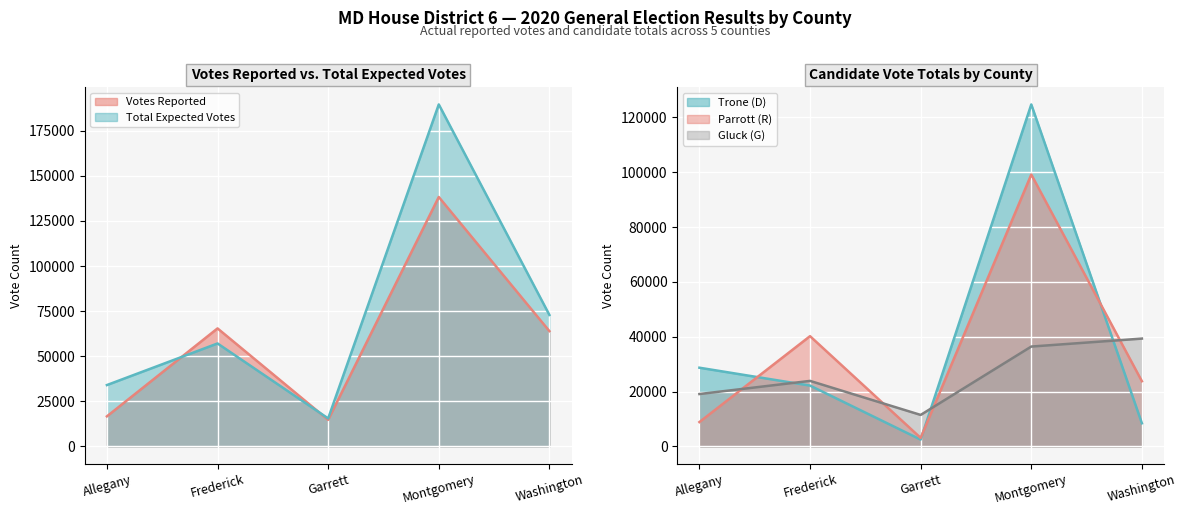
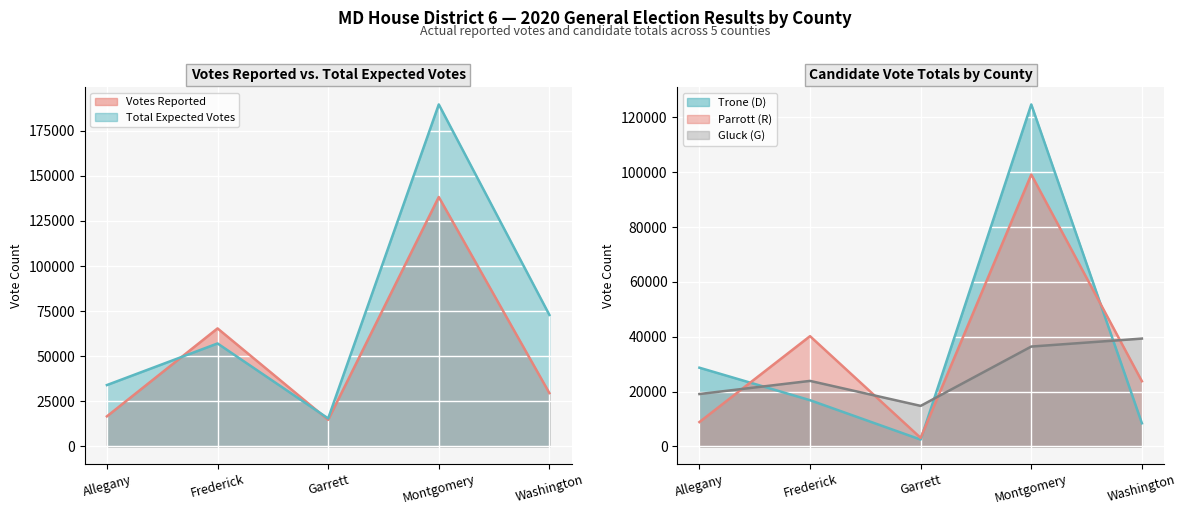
Votes Reported vs. Total Expected Votes, Votes Reported, Washington: 64000 -> 30000
Candidate Vote Totals by County, Trone (D), Frederick: 22000 -> 17000
Candidate Vote Totals by County, Gluck (G), Garrett: 11000 -> 15000
